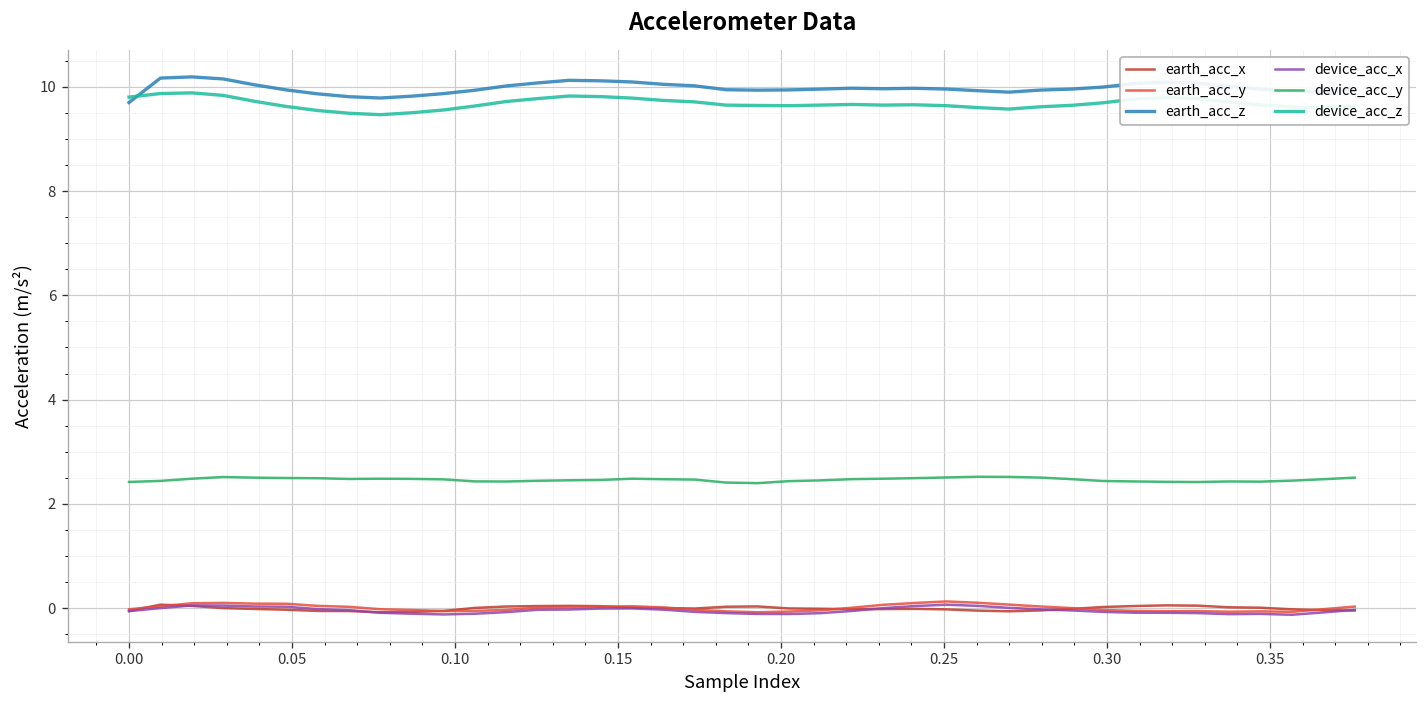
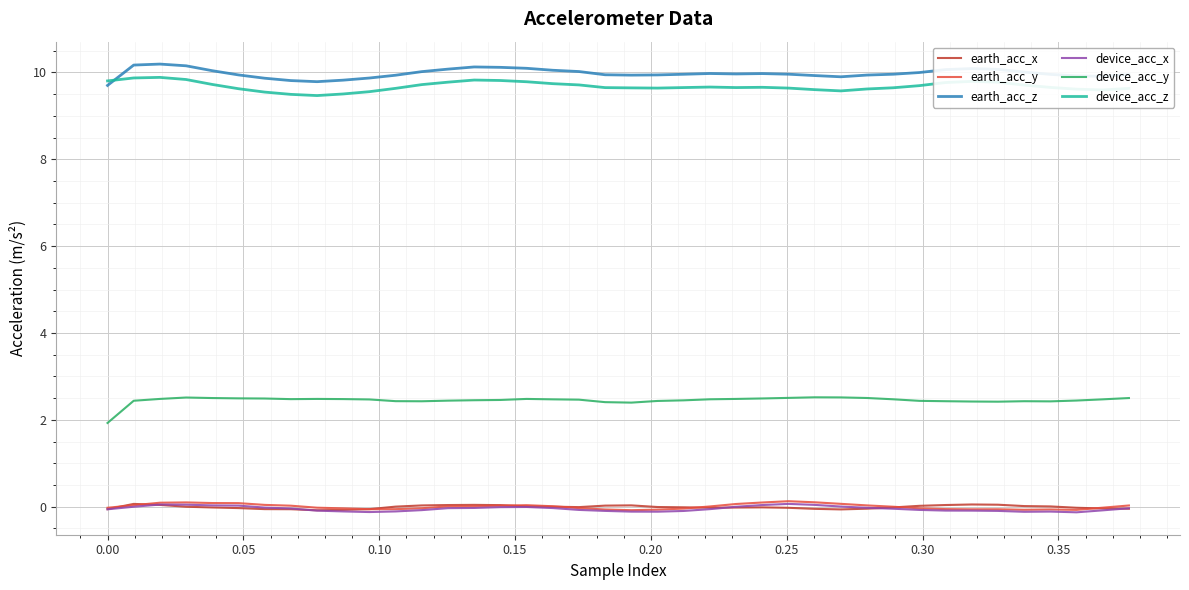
device_acc_y, 0.00: 2.4 -> 1.9
